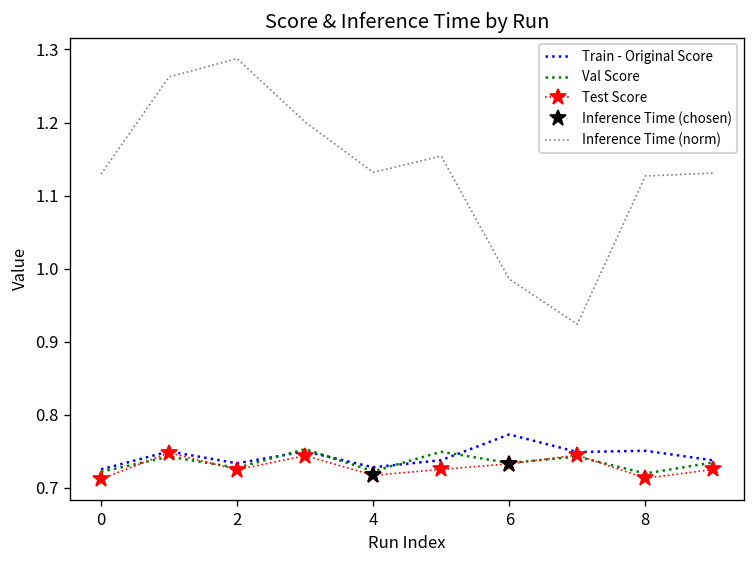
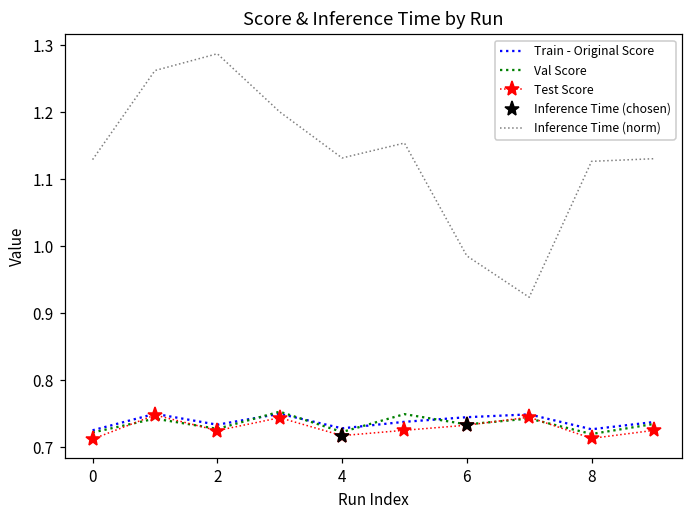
Train - Original Score, 6: 0.77 -> 0.74
Train - Original Score, 8: 0.75 -> 0.73
